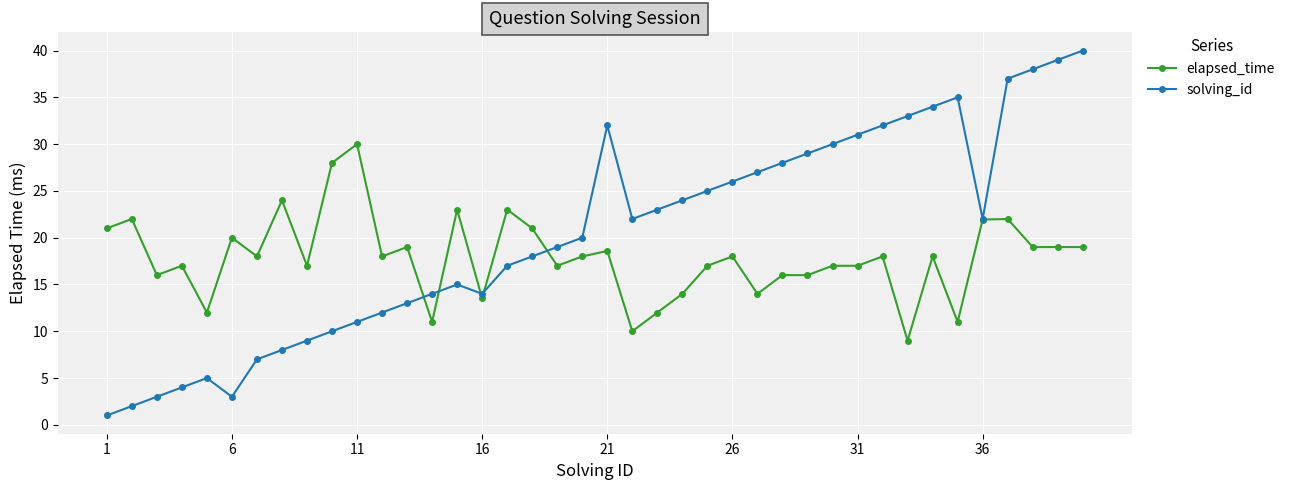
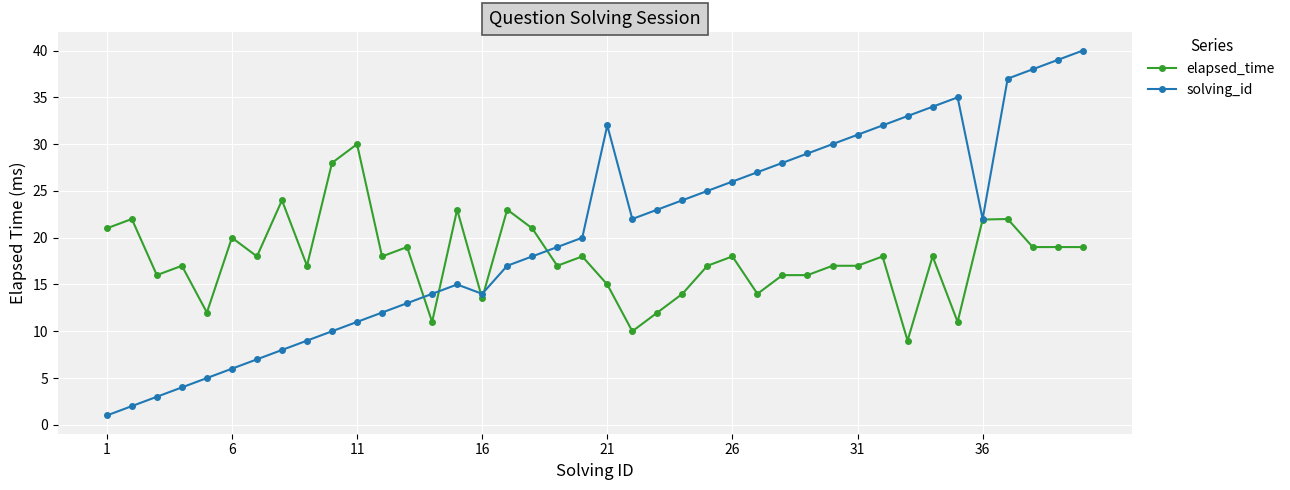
solving_id, 6: 3 -> 6
elapsed_time, 21: 19 -> 15
